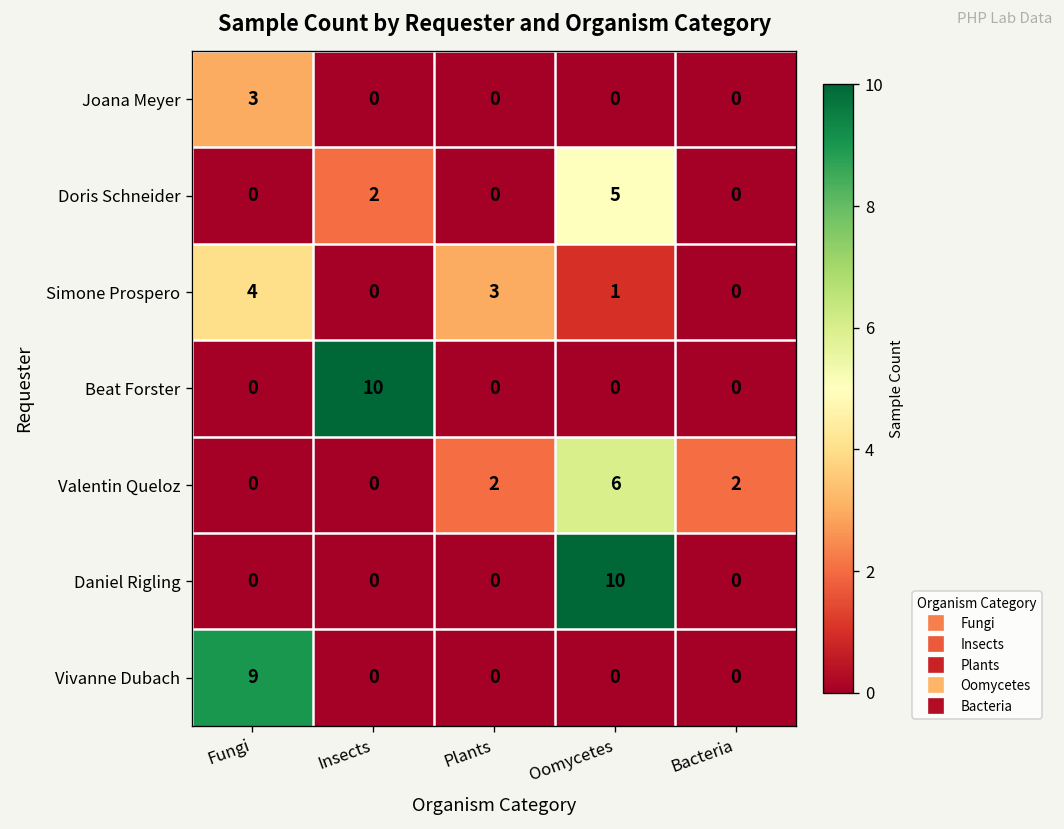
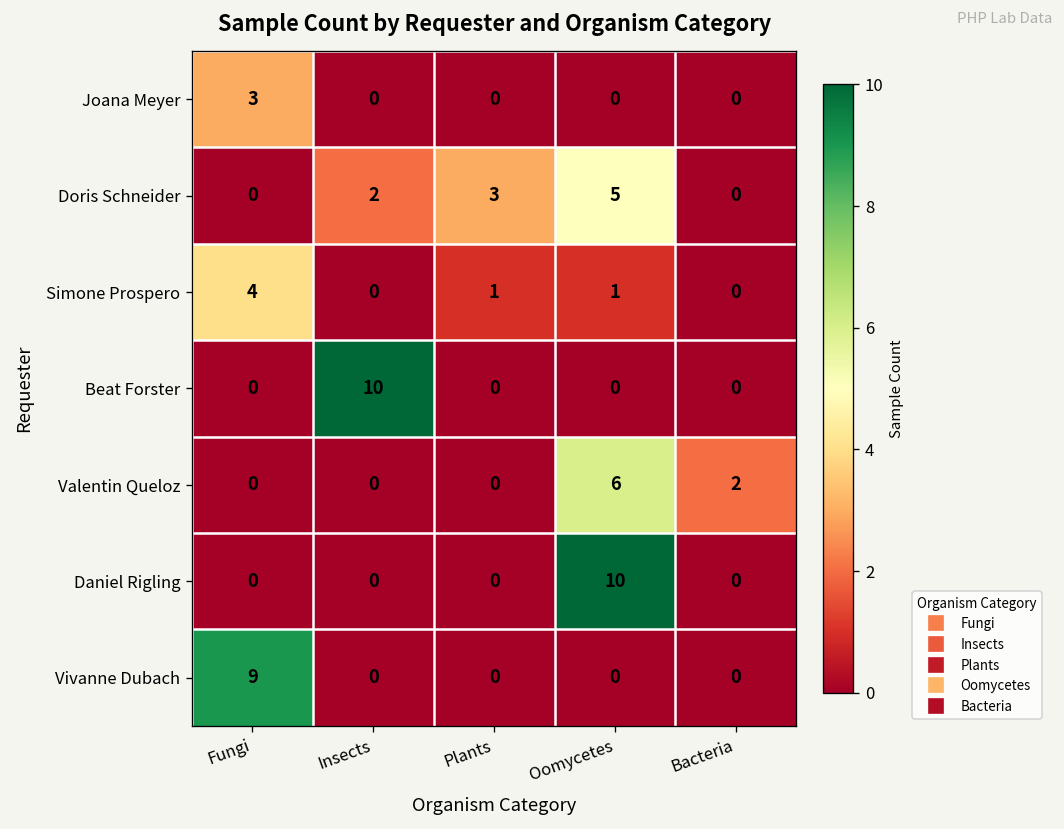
Doris Schneider, Plants: 0 -> 3
Simone Prospero, Plants: 3 -> 1
Valentin Queloz, Plants: 2 -> 0
